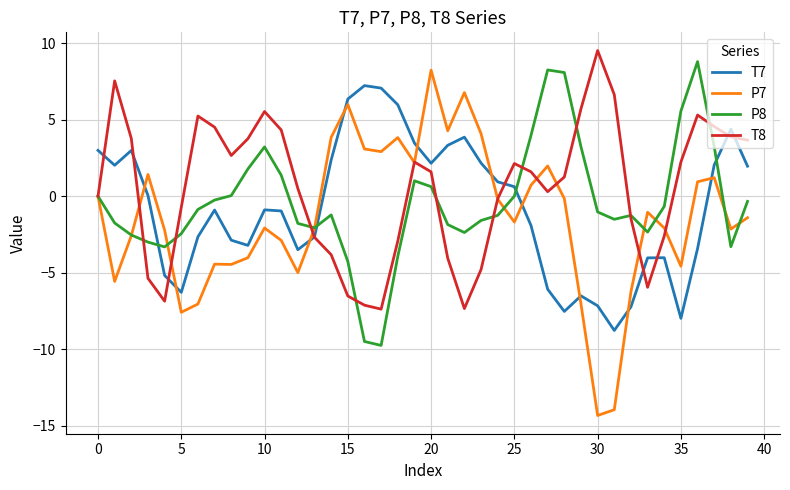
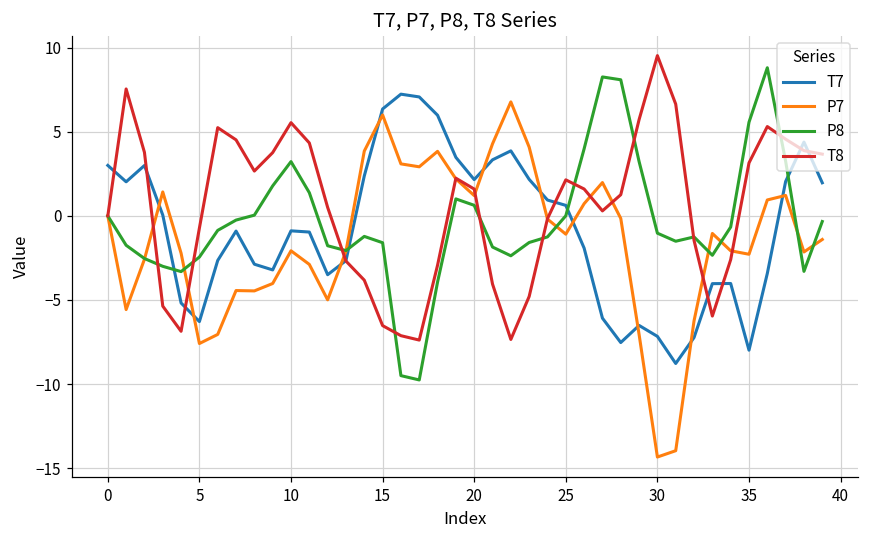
P8, 15: -4.3 -> -1.6
P7, 20: 8.2 -> 1.2
P7, 25: -1.7 -> -1.1
P7, 35: -4.6 -> -2.3
T8, 35: 2.2 -> 3.1
